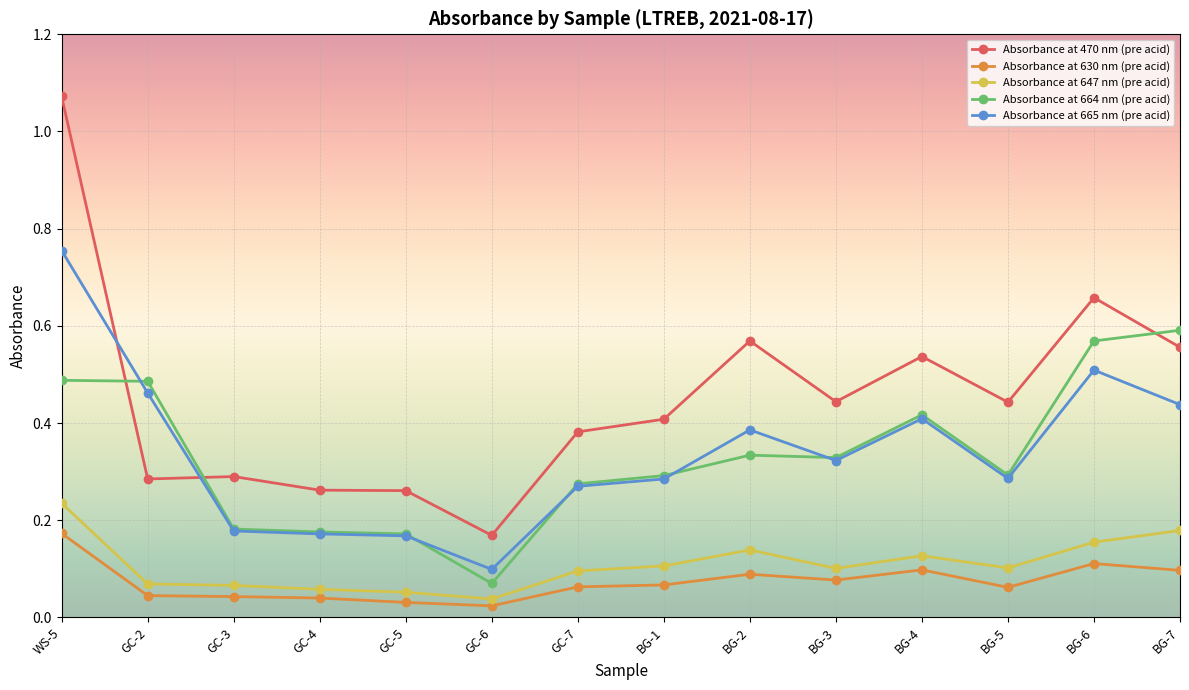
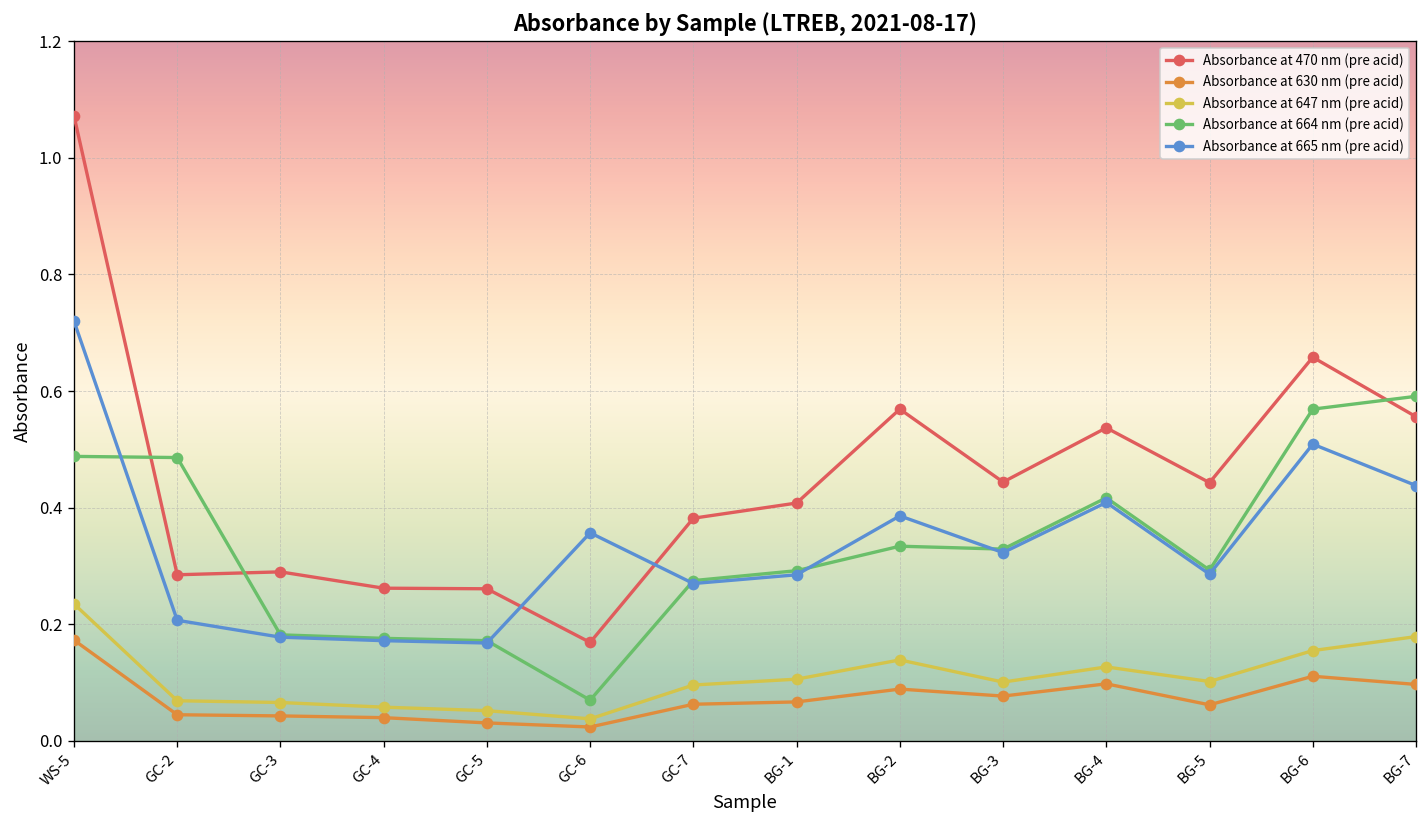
Absorbance at 665 nm (pre acid), WS-5: 0.76 -> 0.72
Absorbance at 665 nm (pre acid), GC-2: 0.46 -> 0.21
Absorbance at 665 nm (pre acid), GC-6: 0.10 -> 0.36
